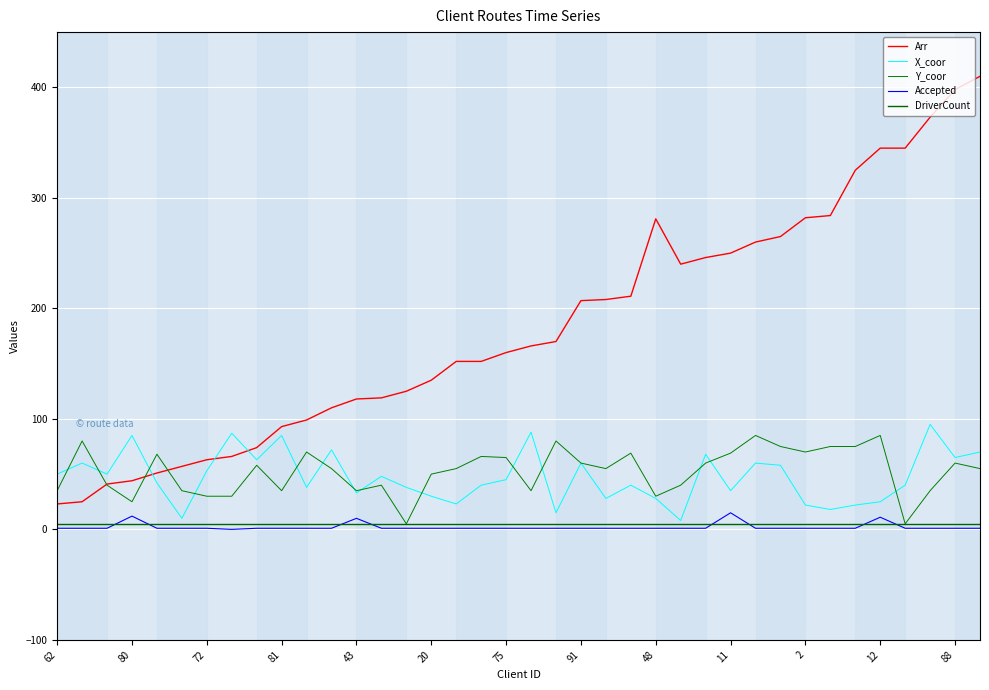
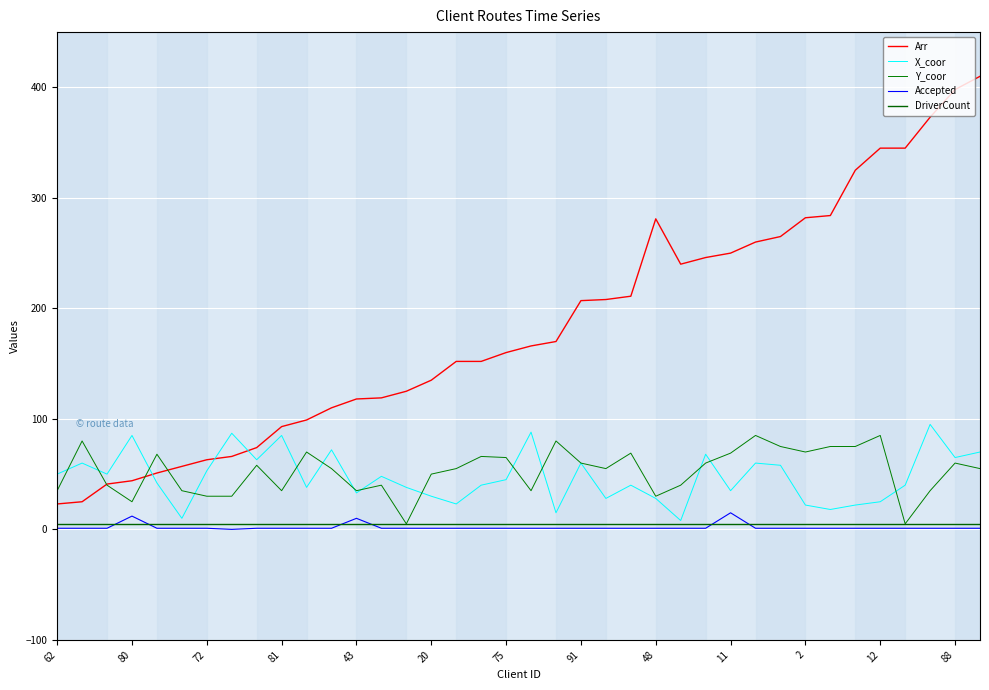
Accepted, 12: 11 -> 1
